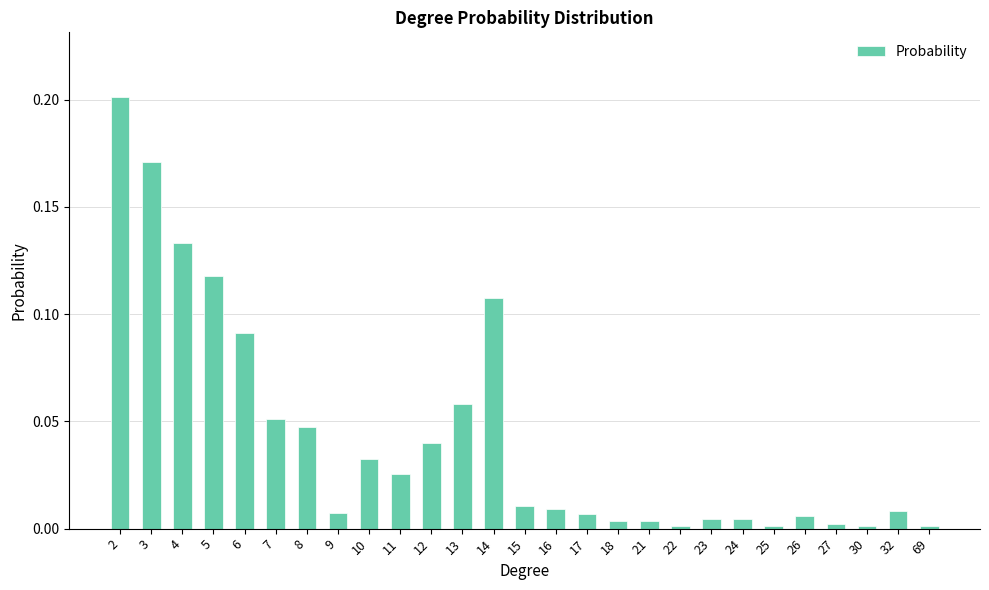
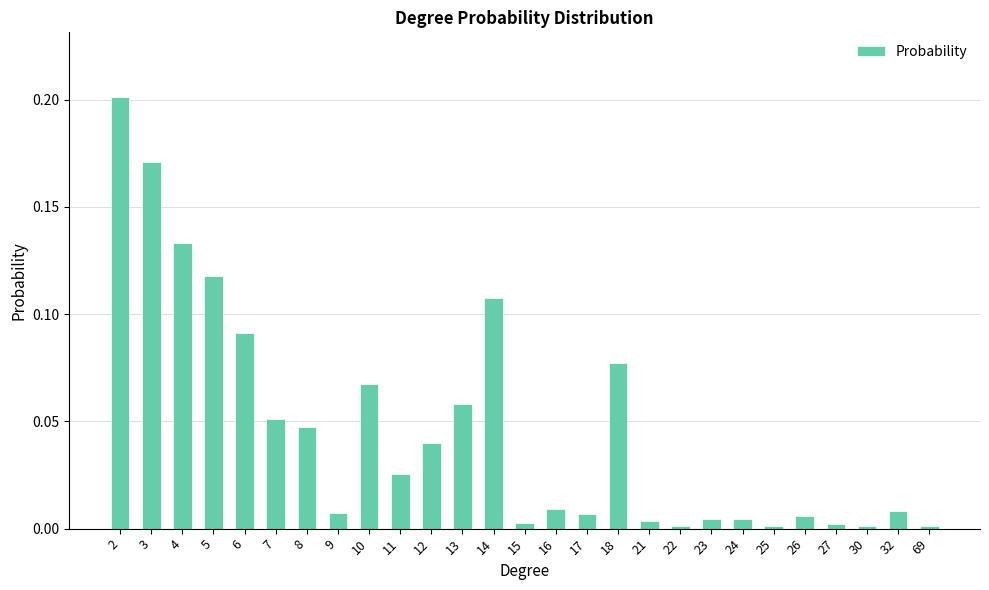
10: 0.032 -> 0.067
15: 0.010 -> 0.003
18: 0.003 -> 0.077
